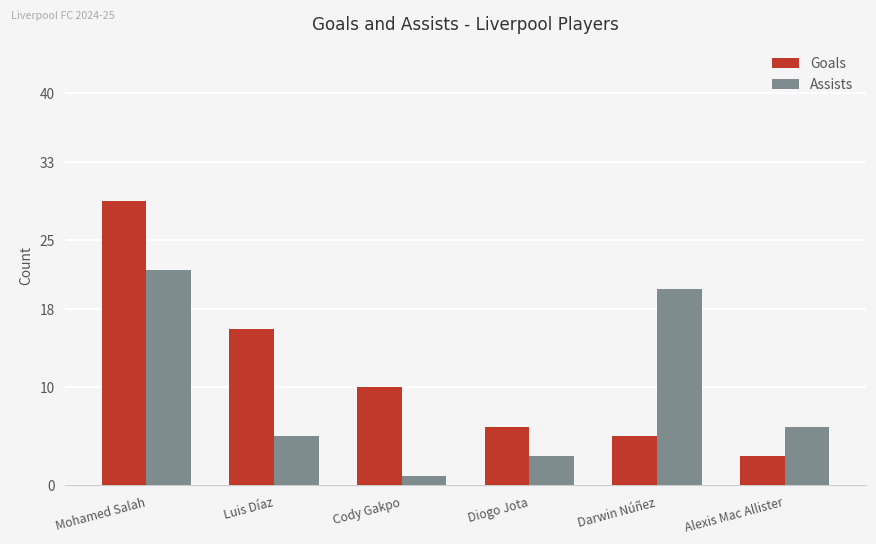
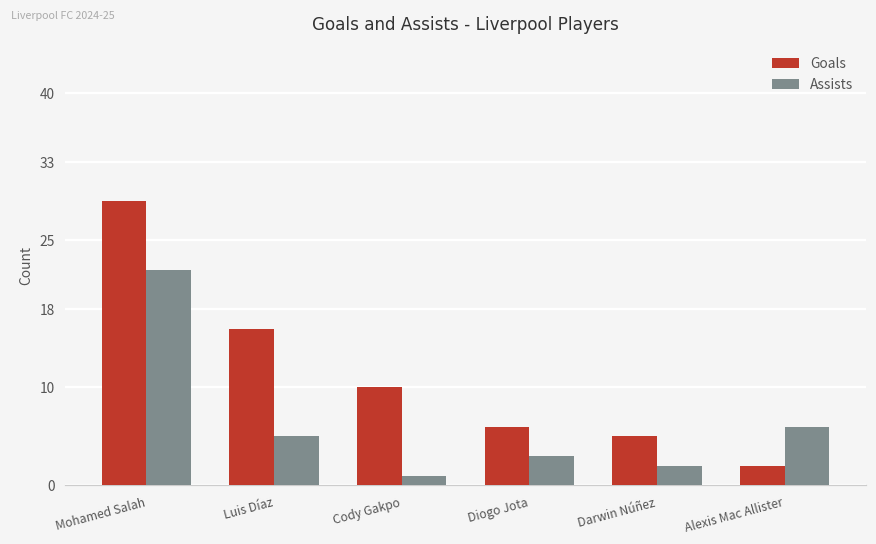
Assists, Darwin Núñez: 20 -> 2
Goals, Alexis Mac Allister: 3 -> 2
